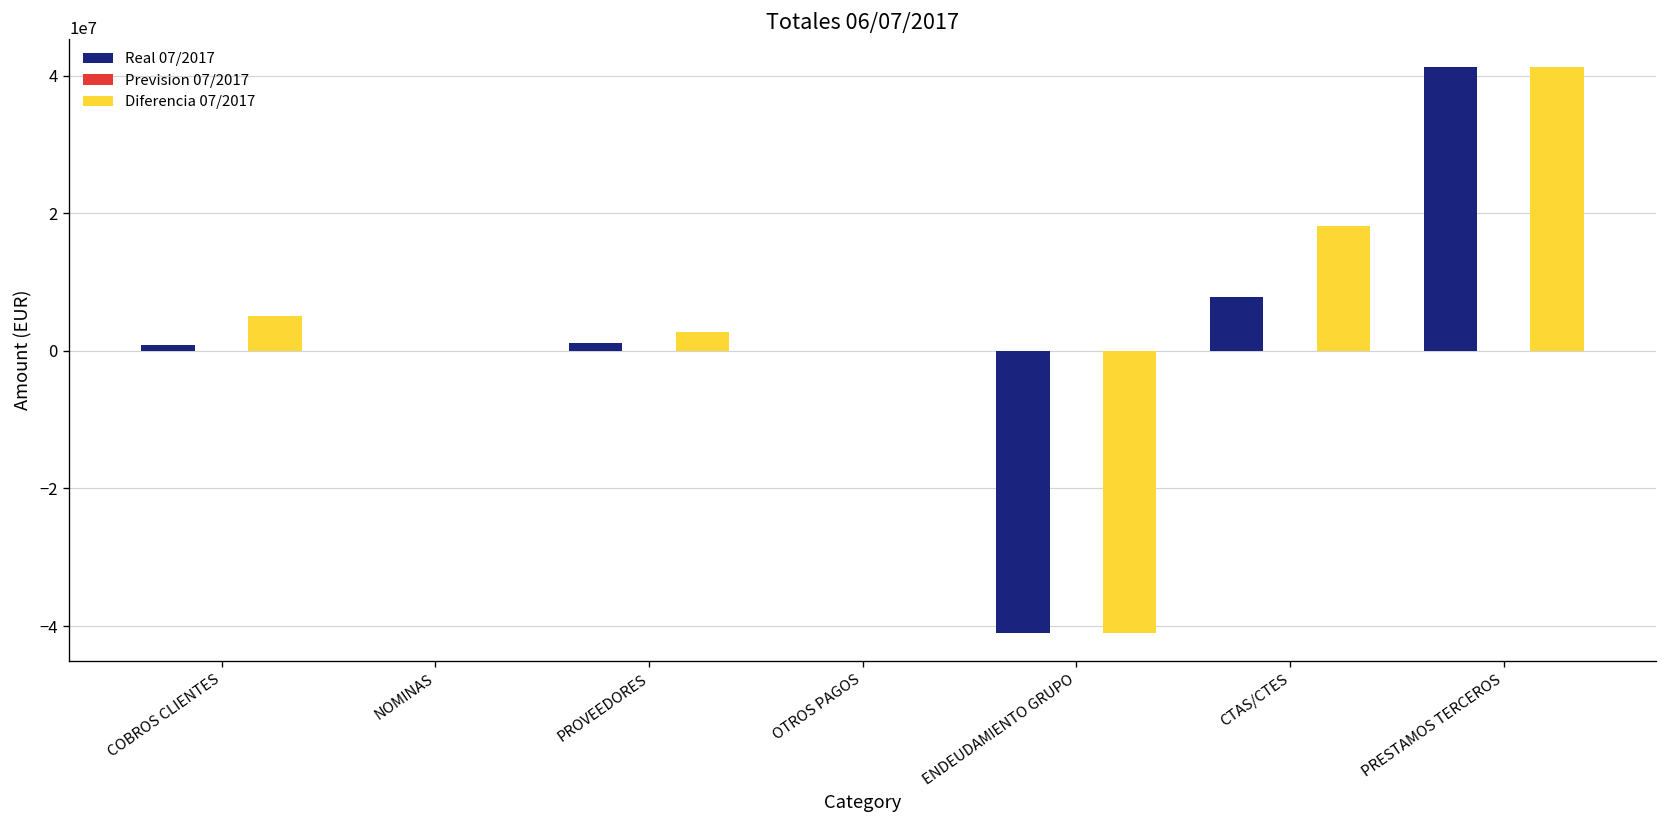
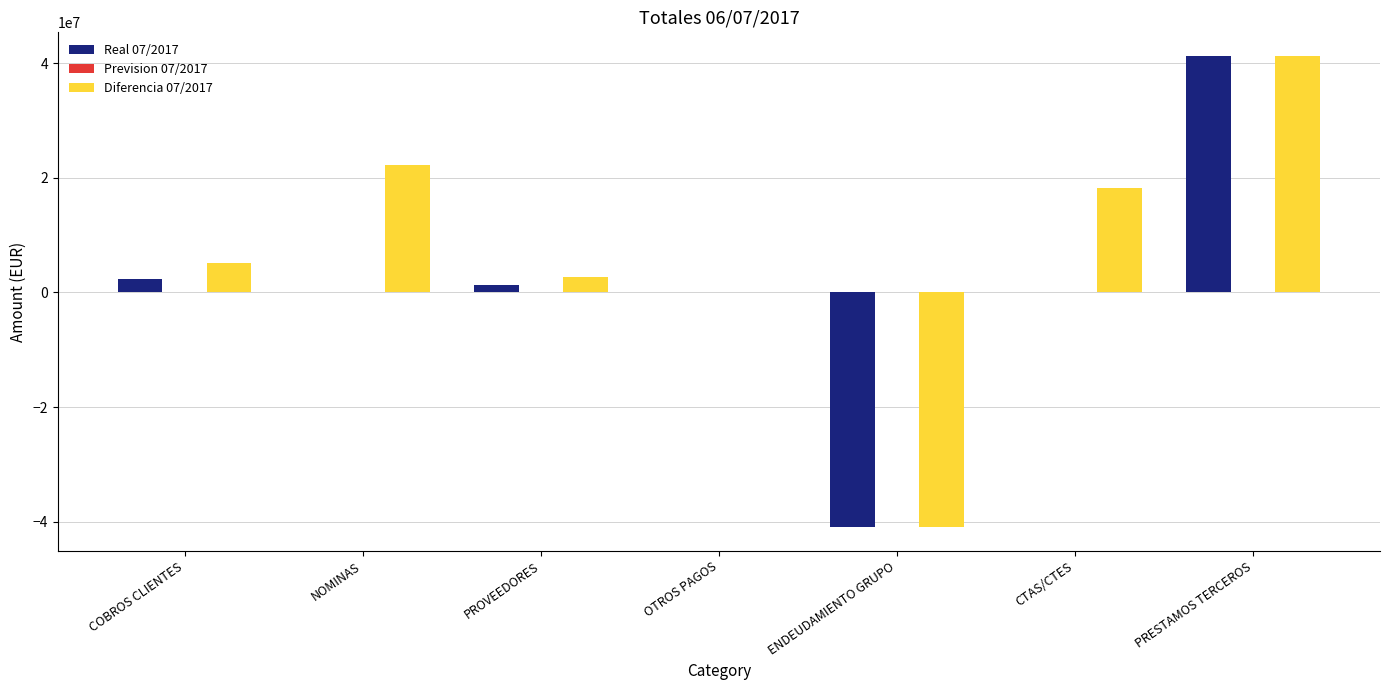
Real 07/2017, COBROS CLIENTES: 1000000 -> 2000000
Diferencia 07/2017, NOMINAS: 0 -> 22000000
Real 07/2017, CTAS/CTES: 8000000 -> 0
